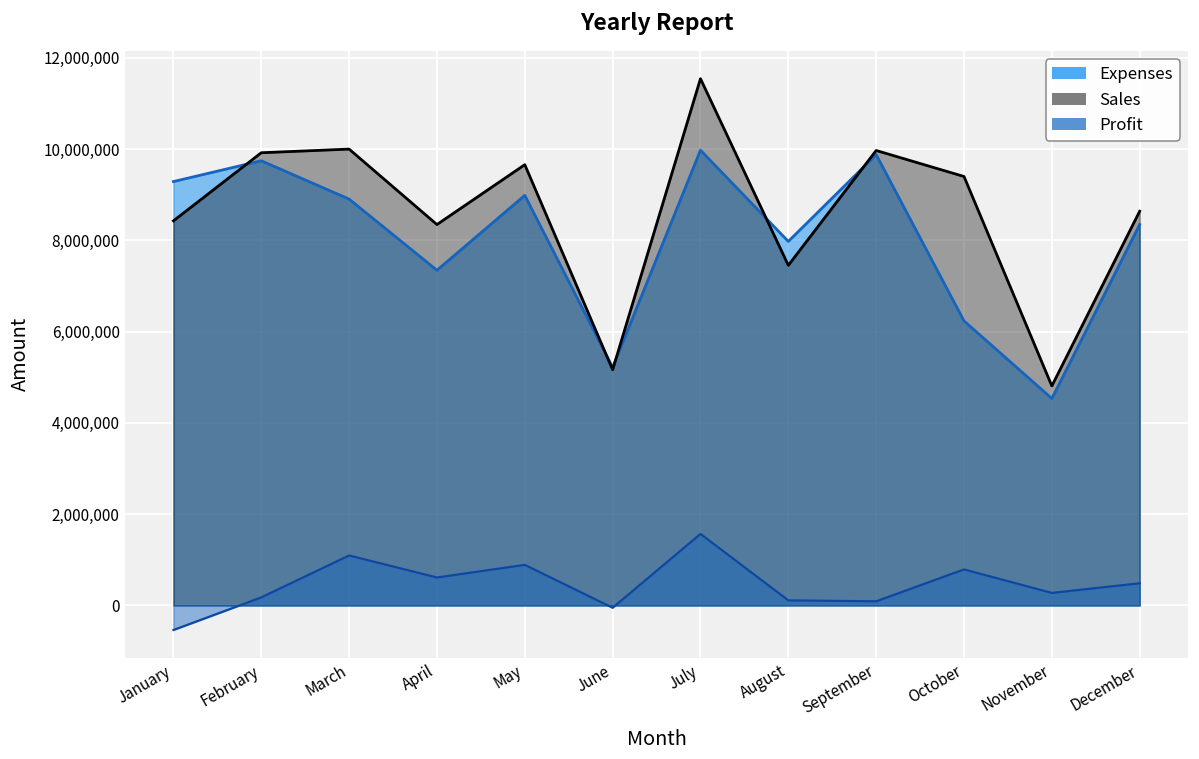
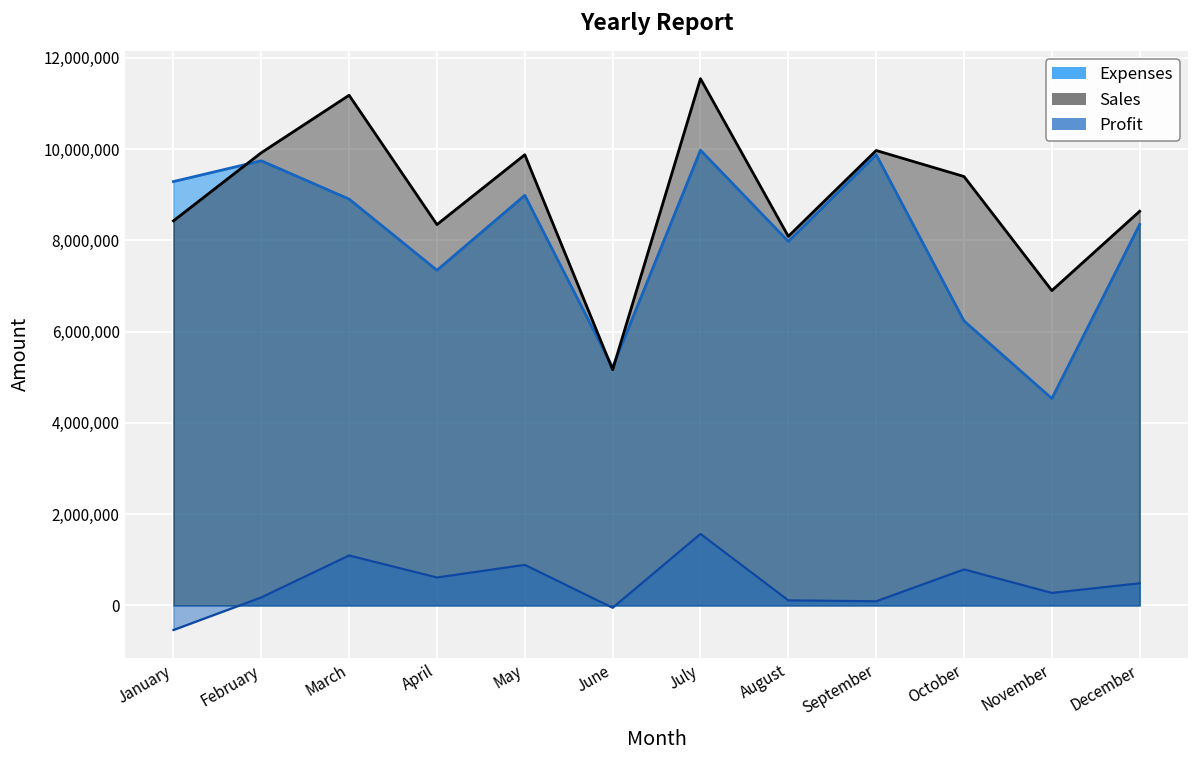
Sales, March: 10,000,000 -> 11,200,000
Sales, May: 9,700,000 -> 9,900,000
Sales, August: 7,500,000 -> 8,100,000
Sales, November: 4,800,000 -> 6,900,000
